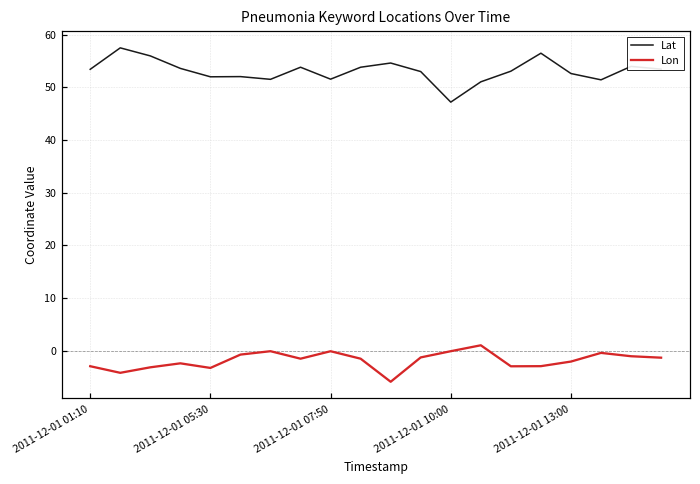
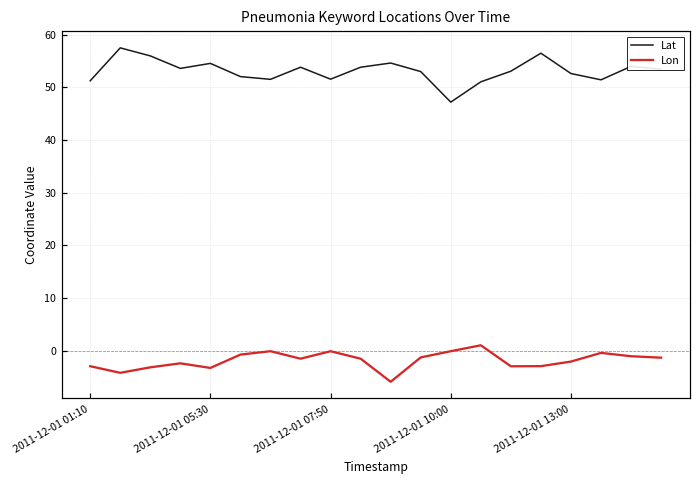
Lat, 2011-12-01 01:10: 53 -> 51
Lat, 2011-12-01 05:30: 52 -> 55
